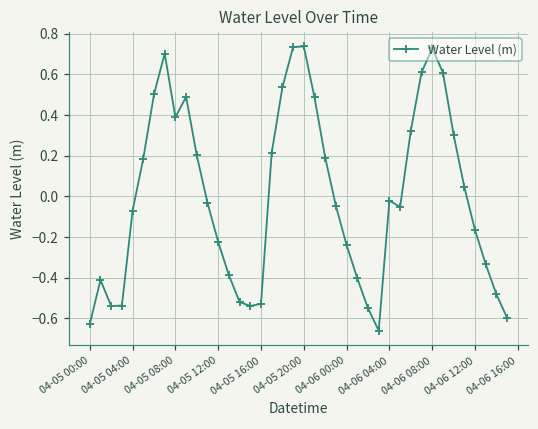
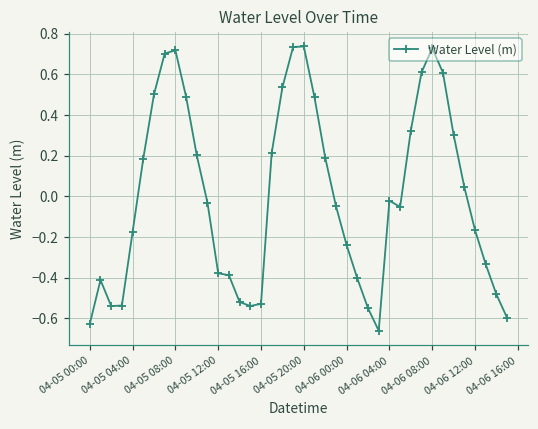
04-05 04:00: -0.07 -> -0.18
04-05 08:00: 0.39 -> 0.72
04-05 12:00: -0.22 -> -0.38
